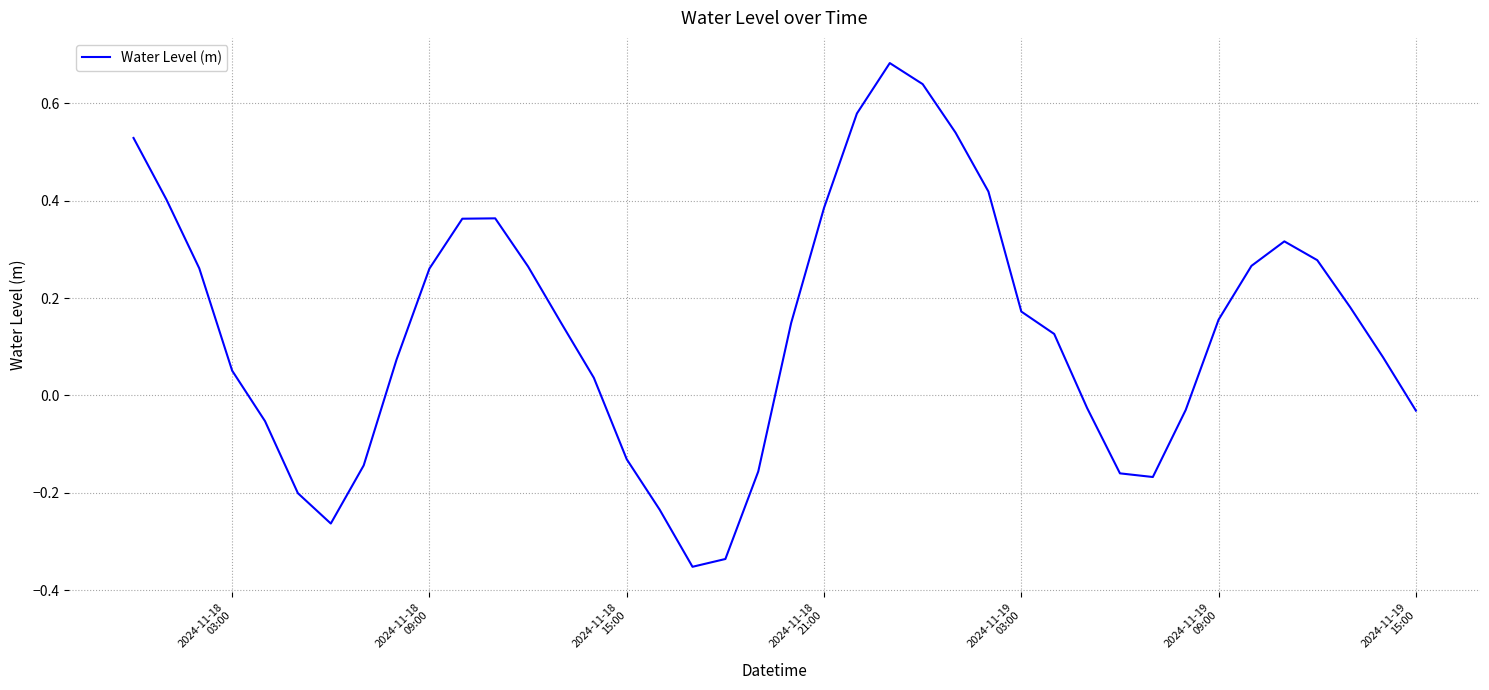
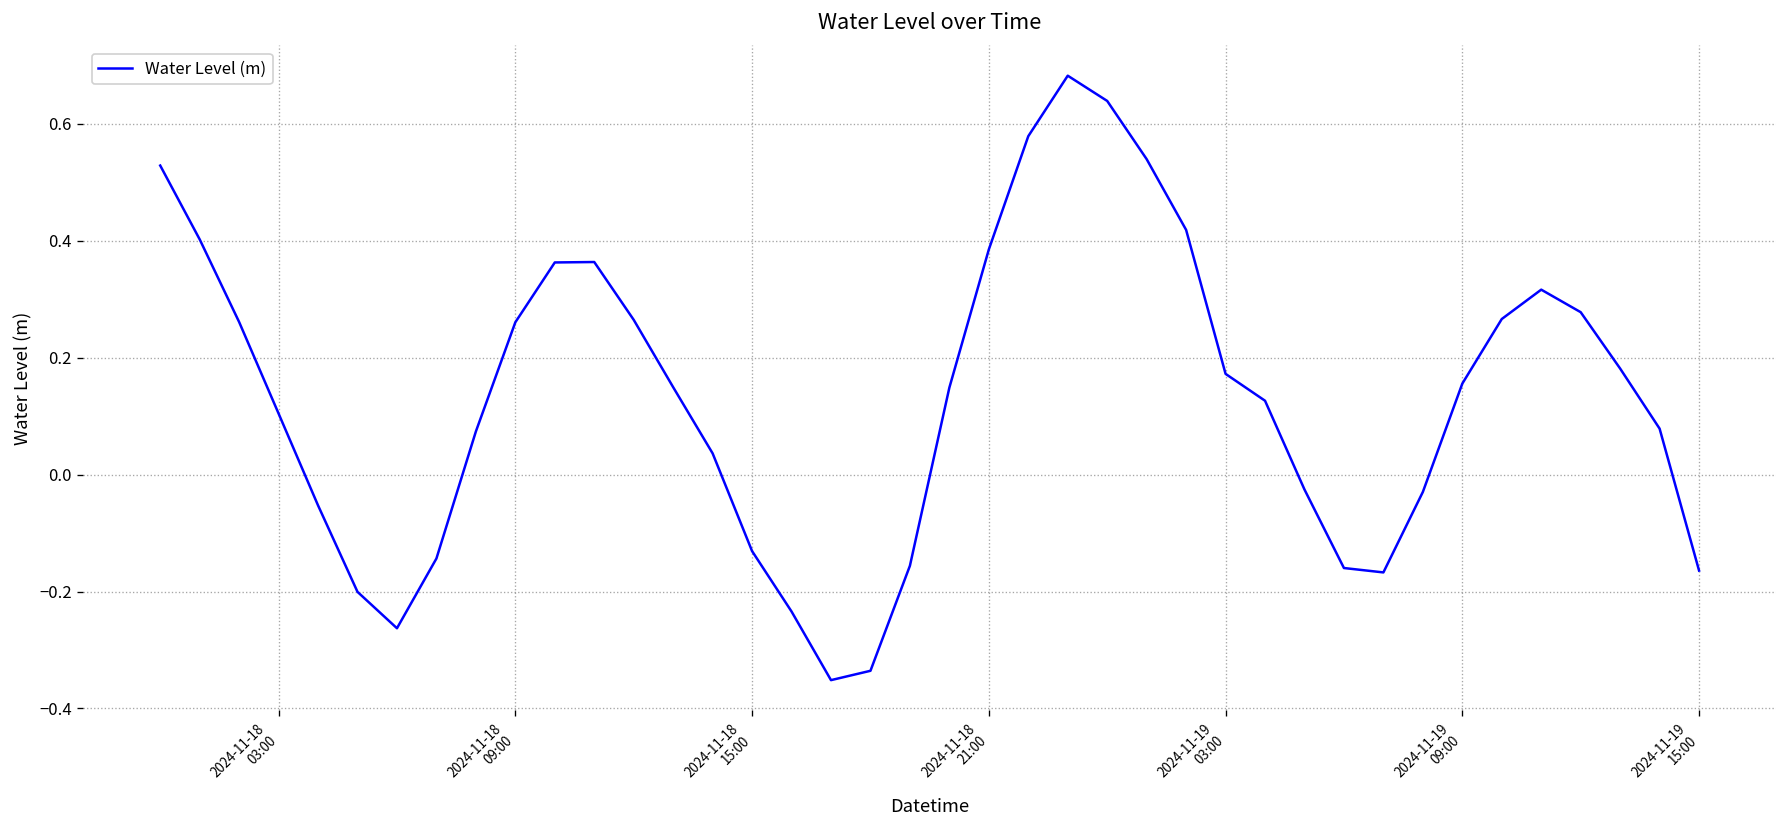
2024-11-18 03:00: 0.05 -> 0.10
2024-11-19 15:00: -0.03 -> -0.16
